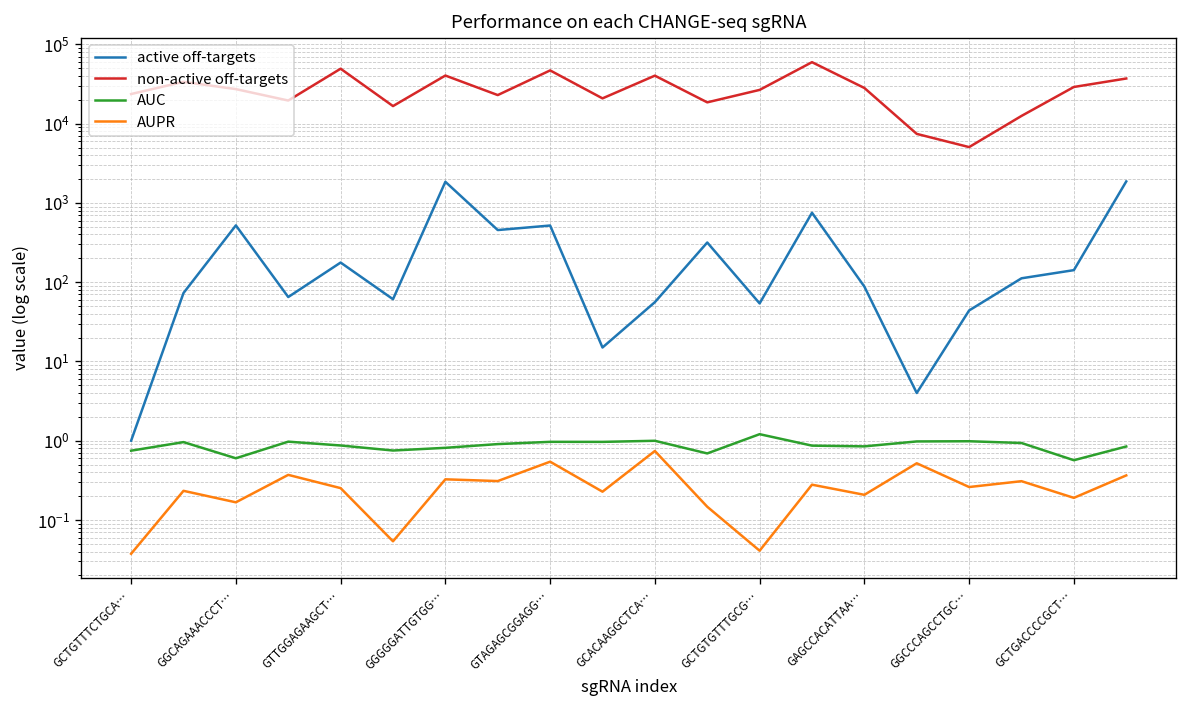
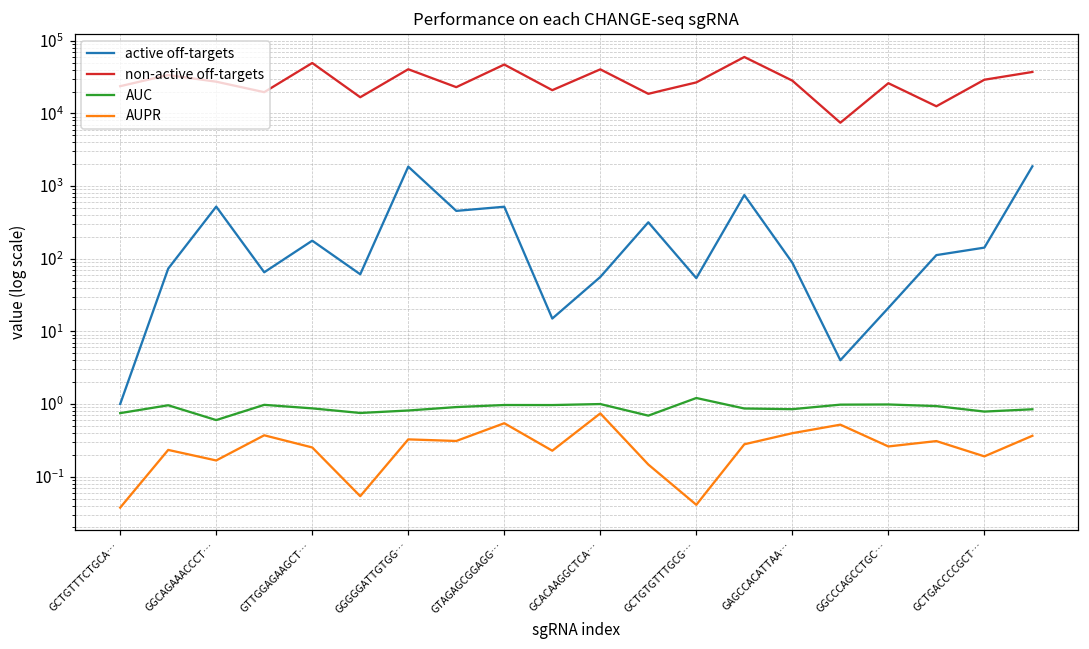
AUPR, GAGCCACATTAA…: 0.21 -> 0.4
active off-targets, GGCCCAGCCTGC…: 40 -> 21
non-active off-targets, GGCCCAGCCTGC…: 5000 -> 26000
AUC, GCTGACCCCGCT…: 0.6 -> 0.8
